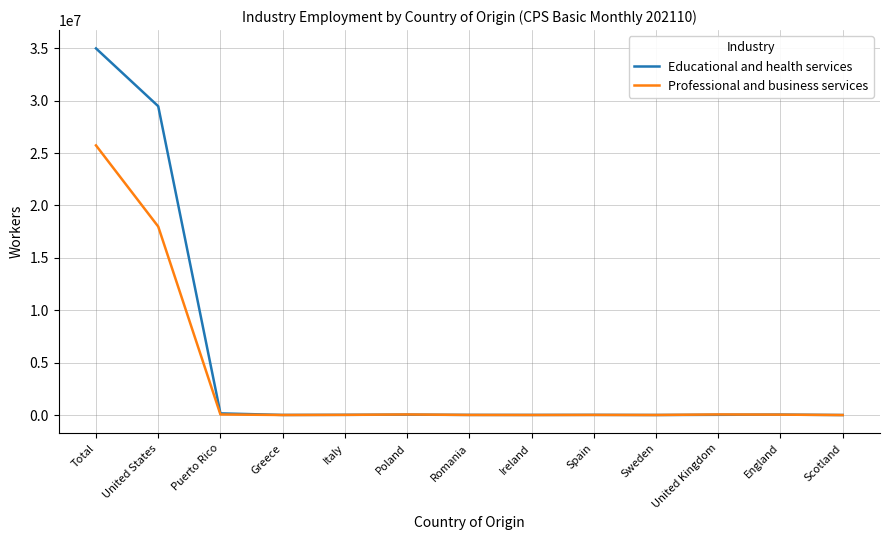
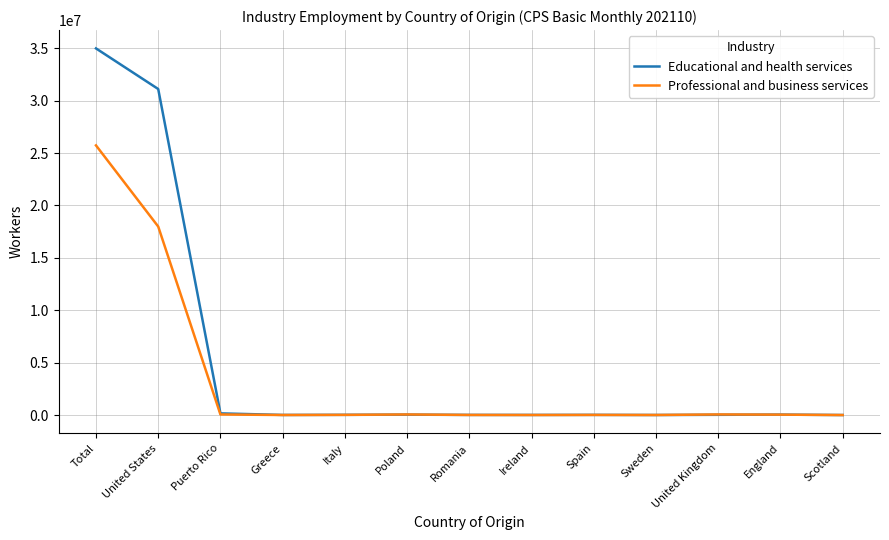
Educational and health services, United States: 29500000 -> 31100000
